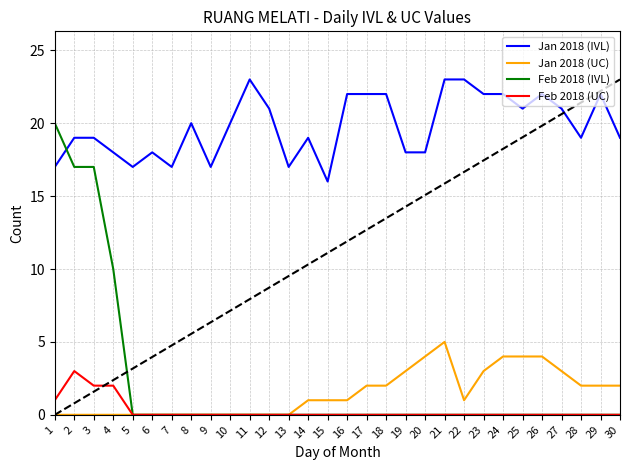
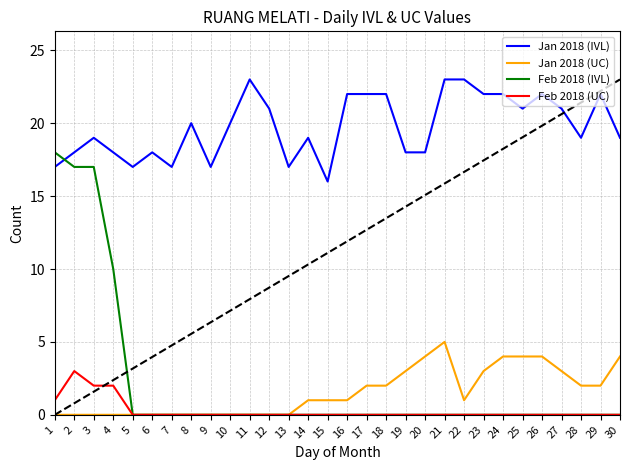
Feb 2018 (IVL), 1: 20 -> 18
Jan 2018 (IVL), 2: 19 -> 18
Jan 2018 (UC), 30: 2 -> 4
